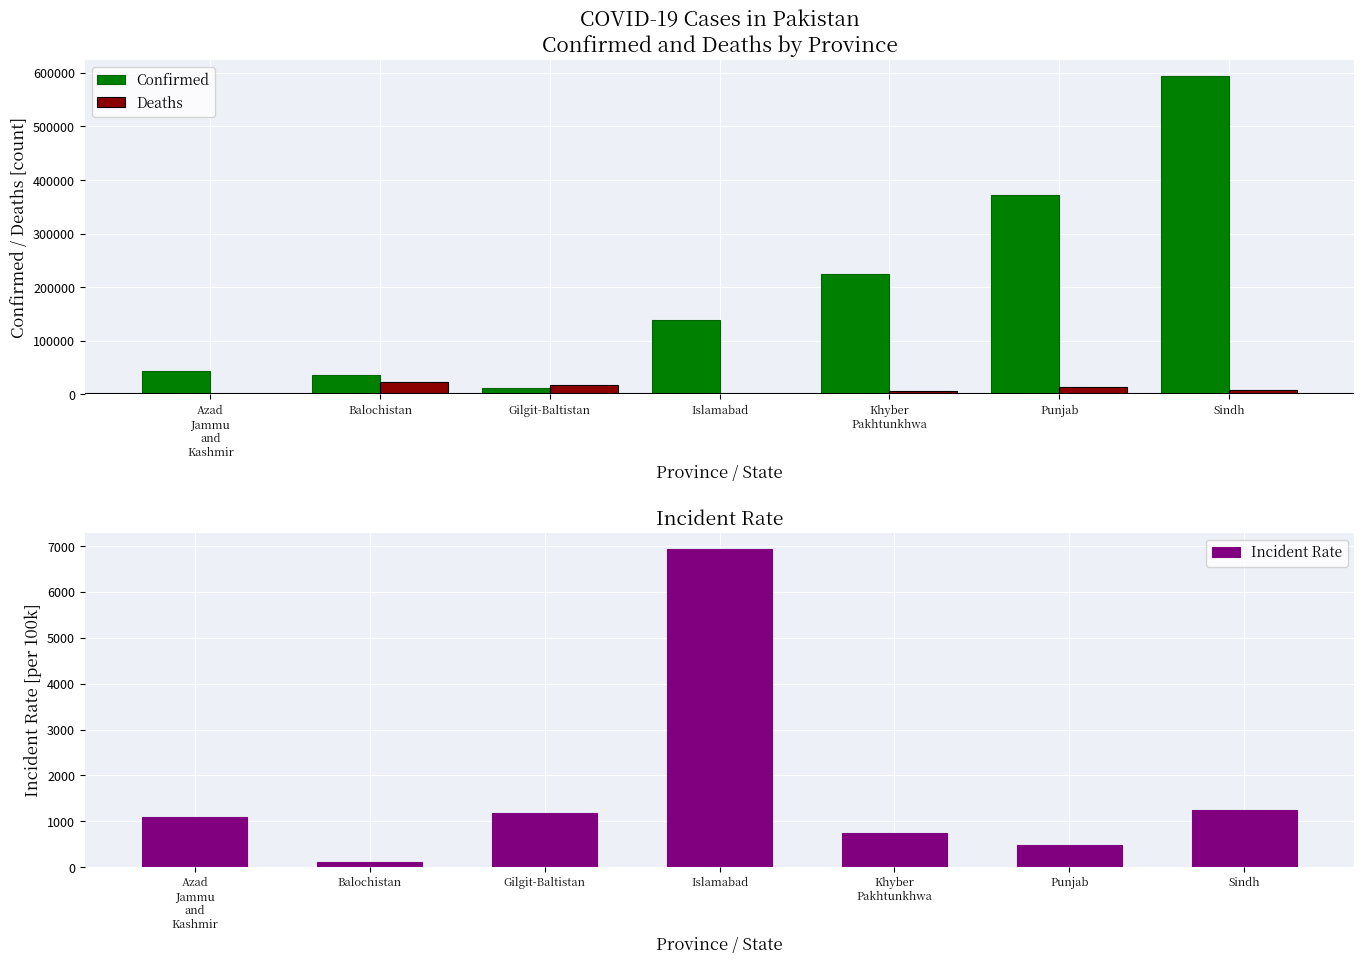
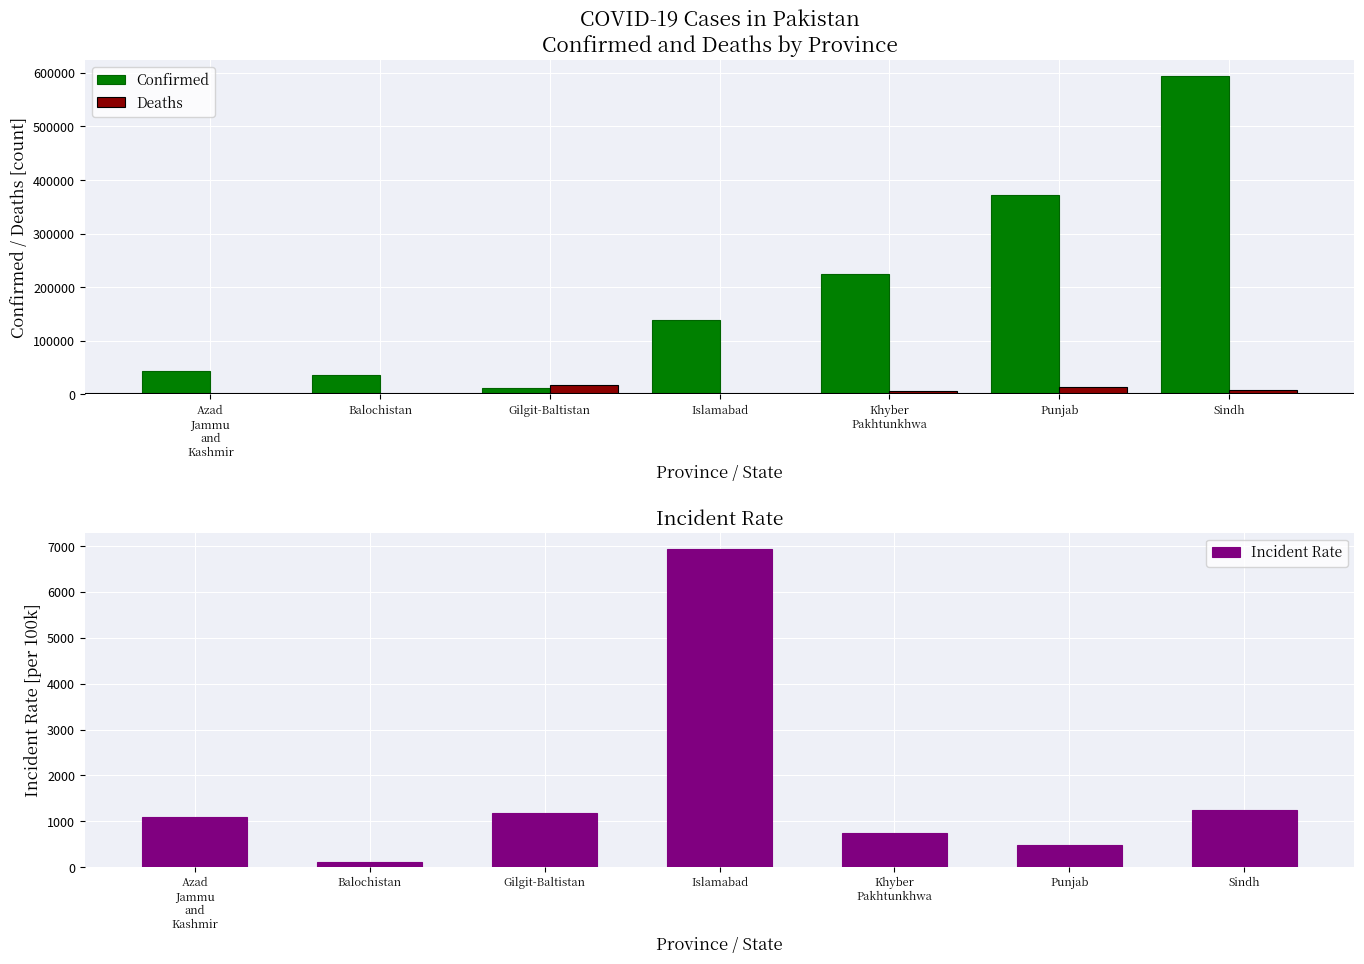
COVID-19 Cases in Pakistan Confirmed and Deaths by Province, Deaths, Balochistan: 20000 -> 0
